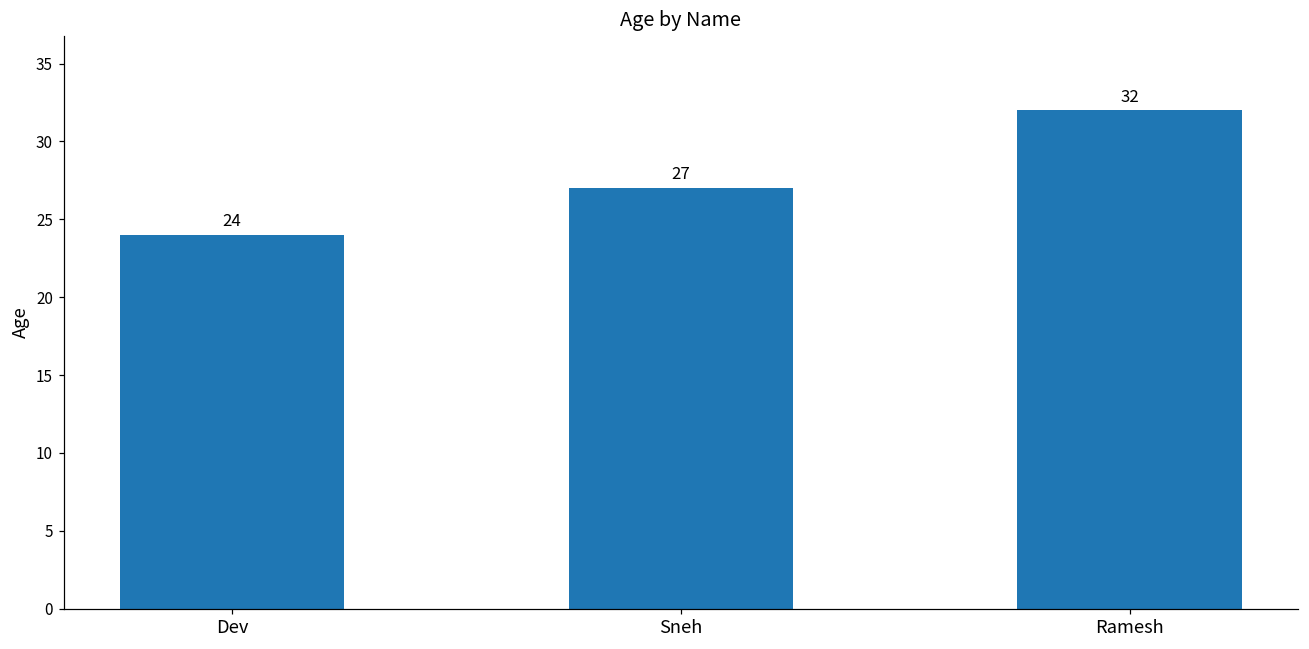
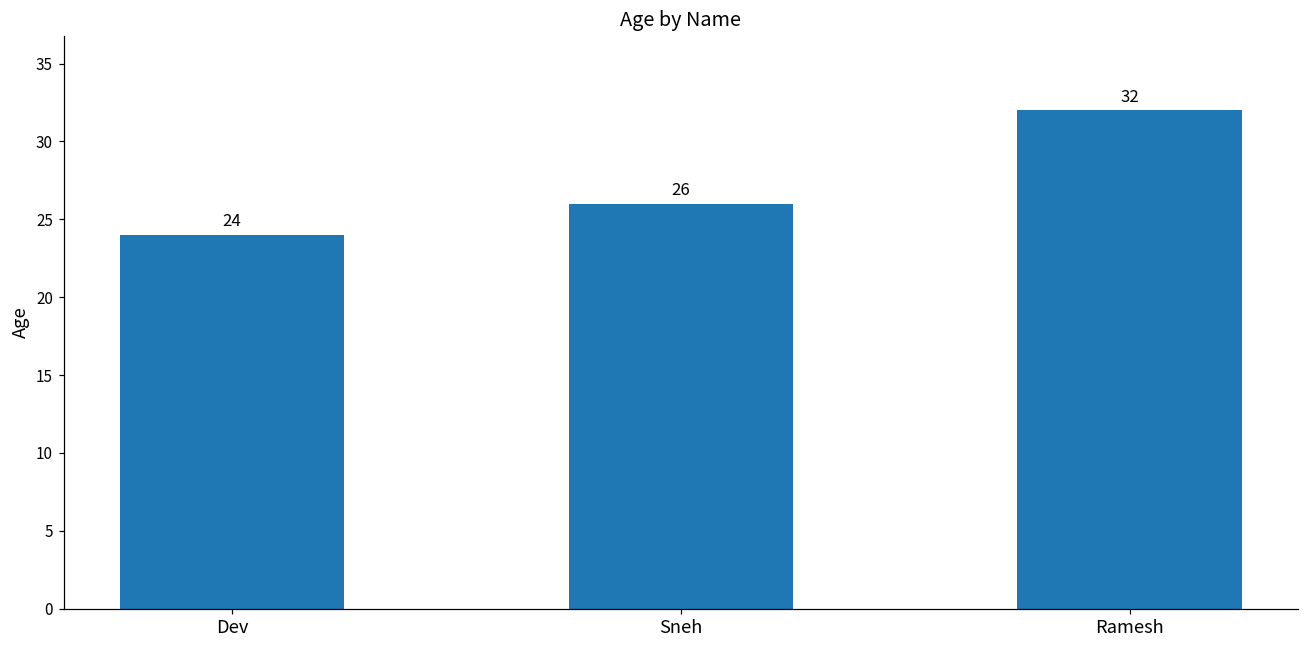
Sneh: 27 -> 26
